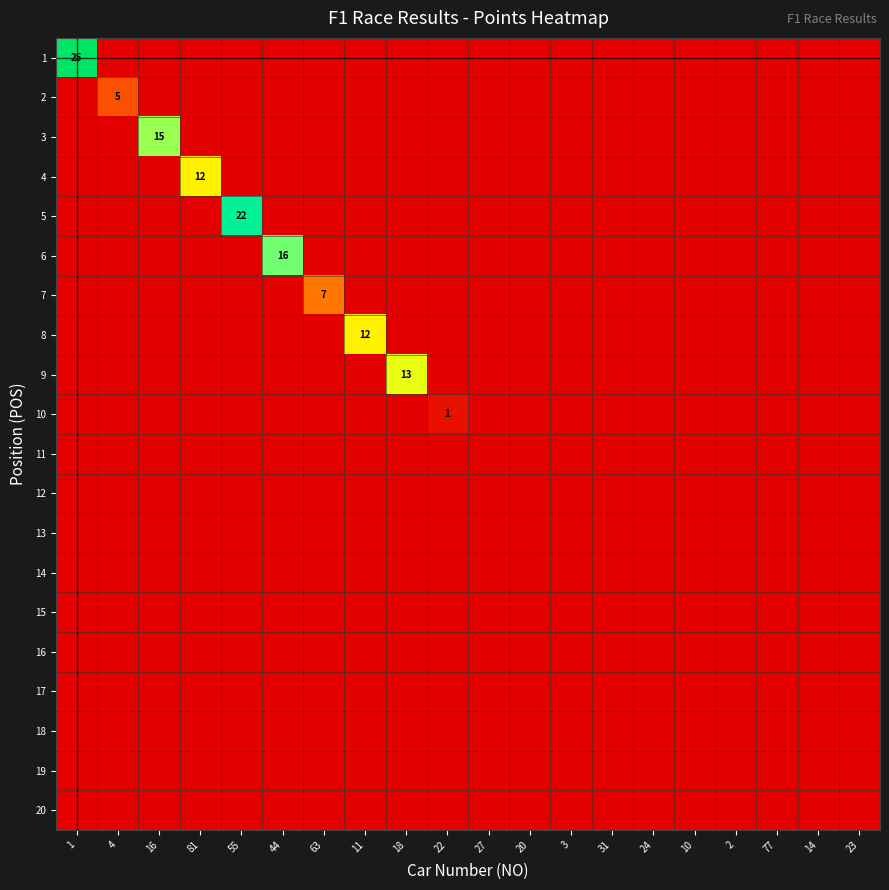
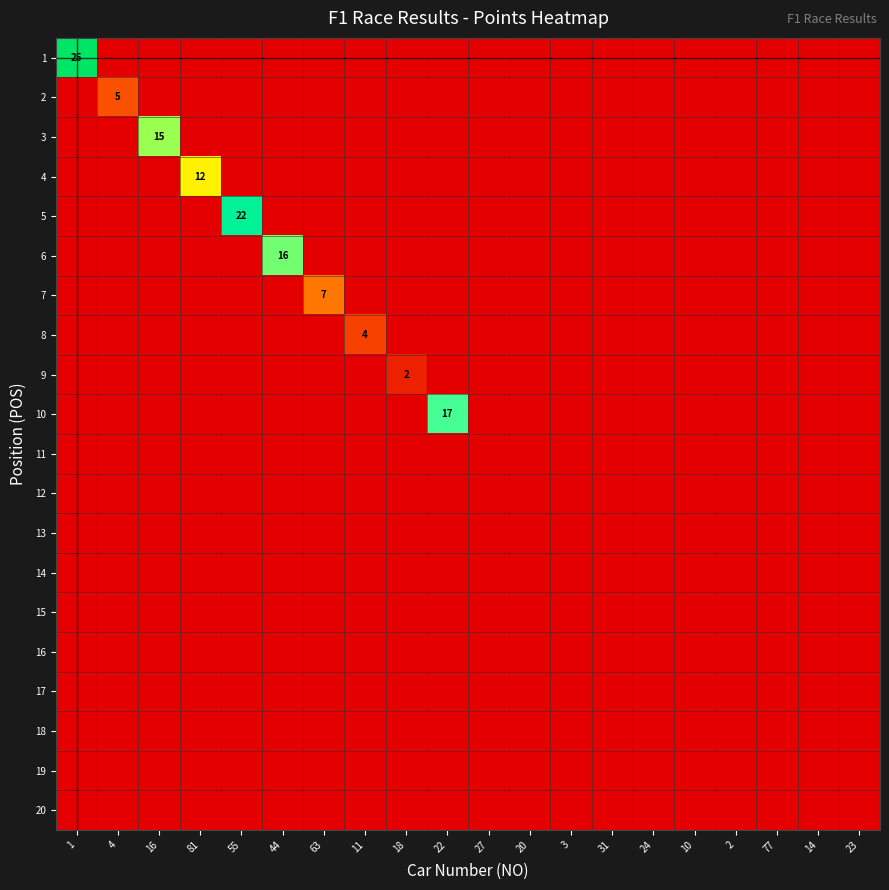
8, 11: 12 -> 4
9, 18: 13 -> 2
10, 22: 1 -> 17
